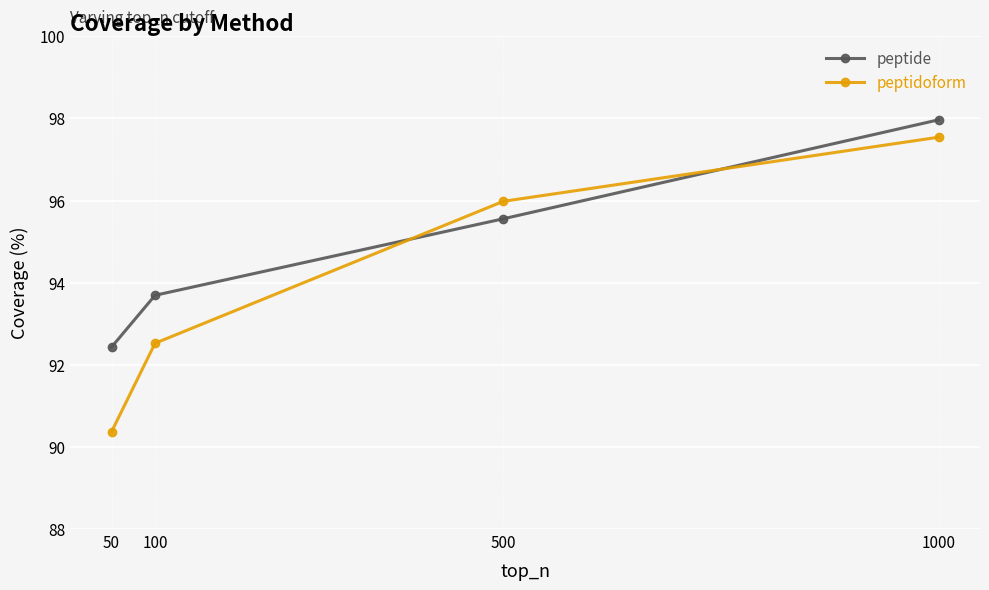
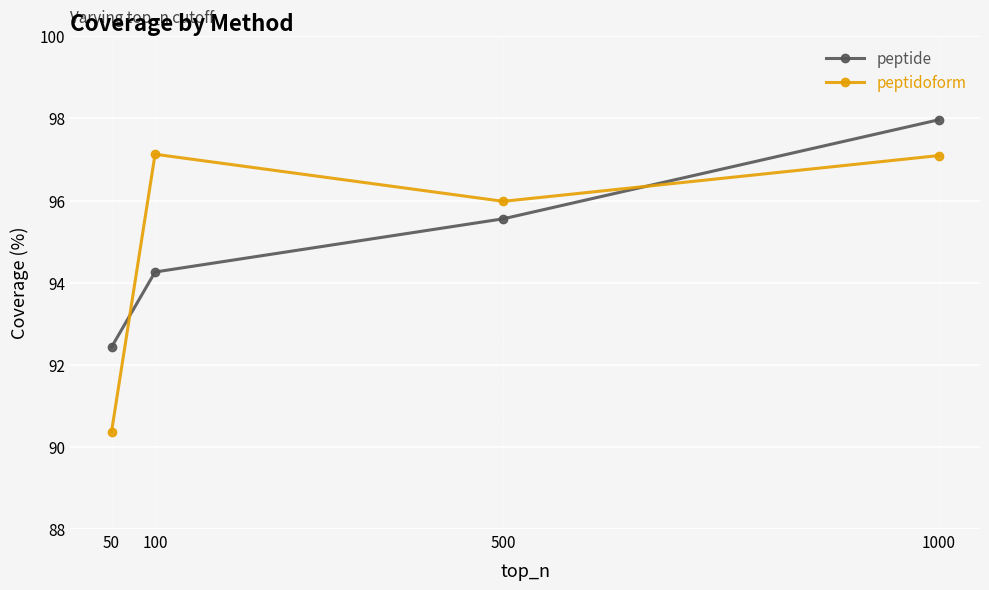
peptide, 100: 93.7 -> 94.3
peptidoform, 100: 92.5 -> 97.1
peptidoform, 1000: 97.5 -> 97.1
